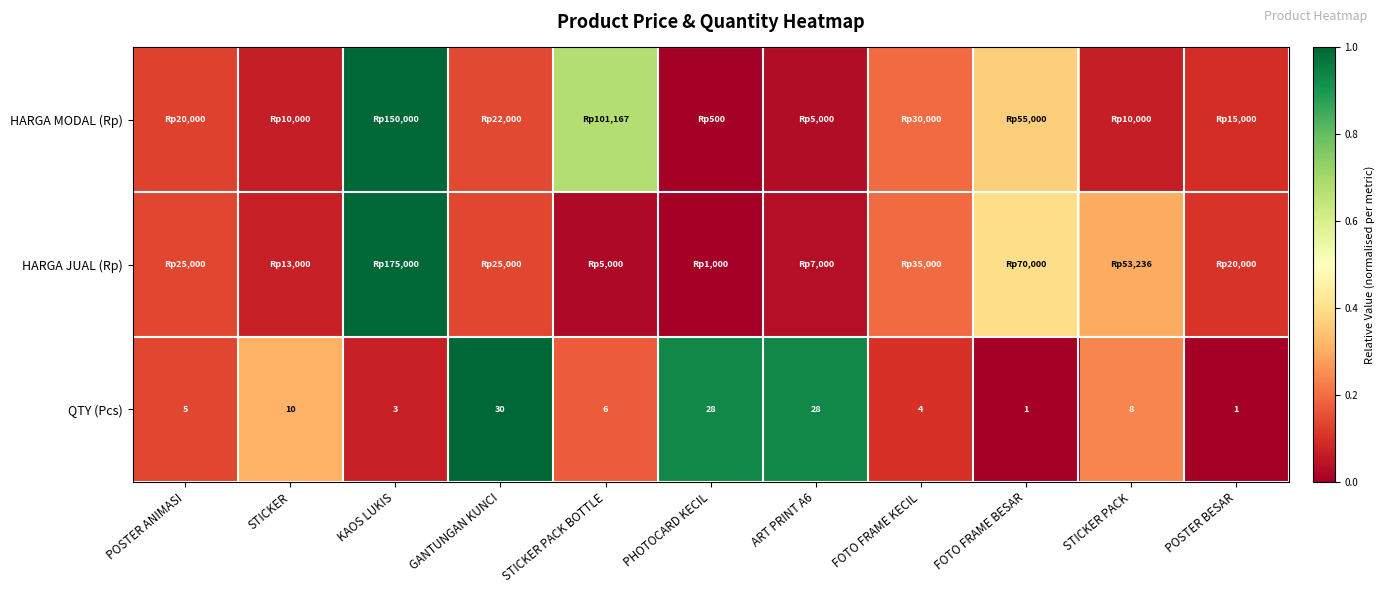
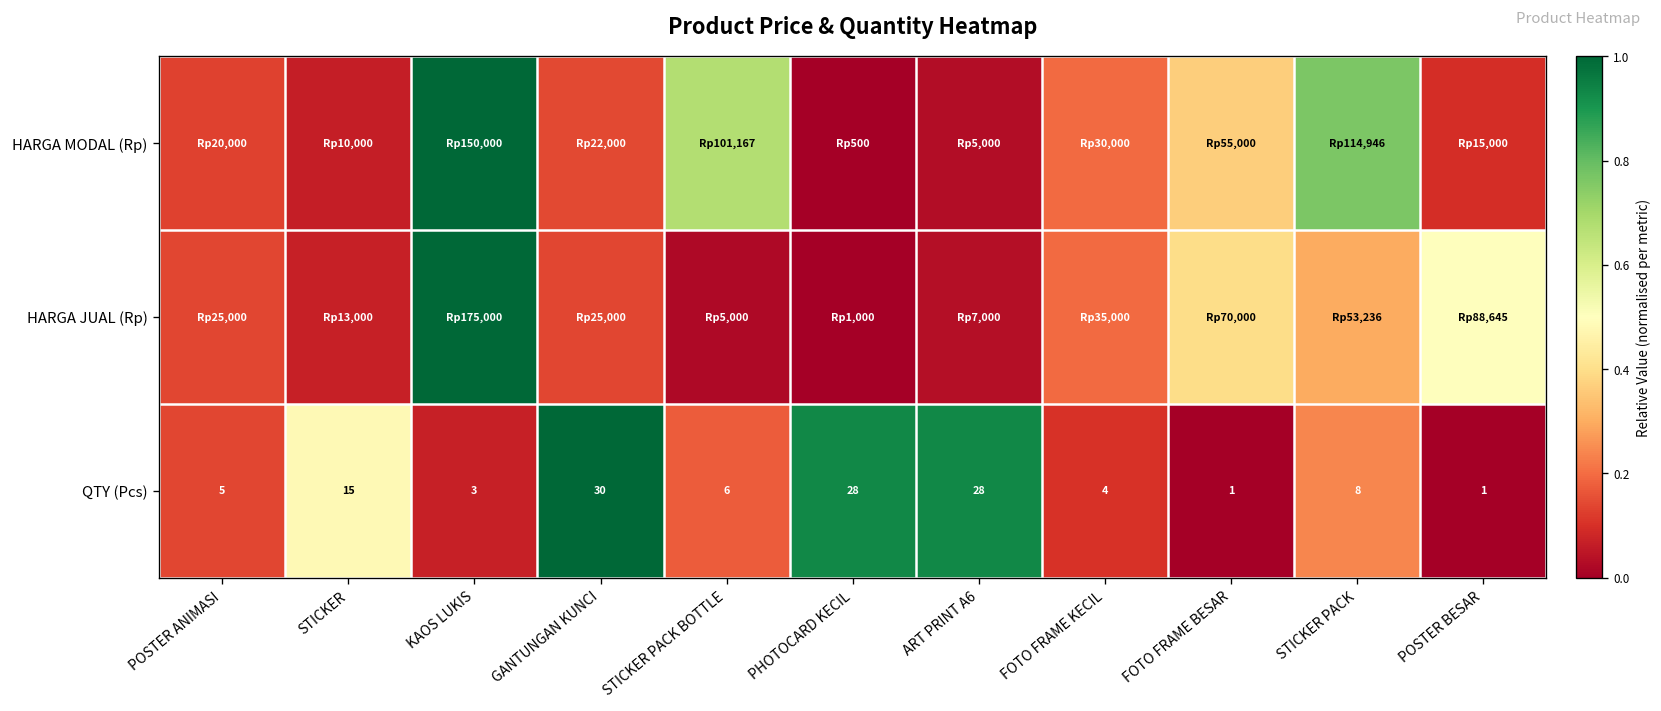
HARGA MODAL (Rp), STICKER PACK: 10,000 -> 114,946
HARGA JUAL (Rp), POSTER BESAR: 20,000 -> 88,645
QTY (Pcs), STICKER: 10 -> 15
